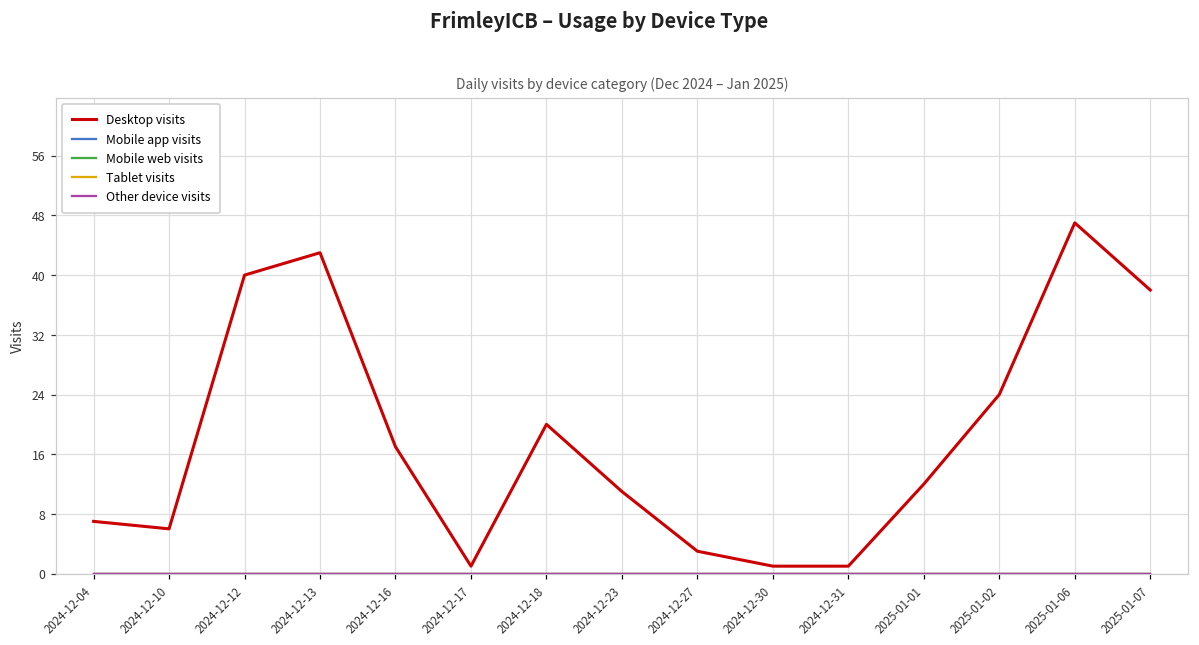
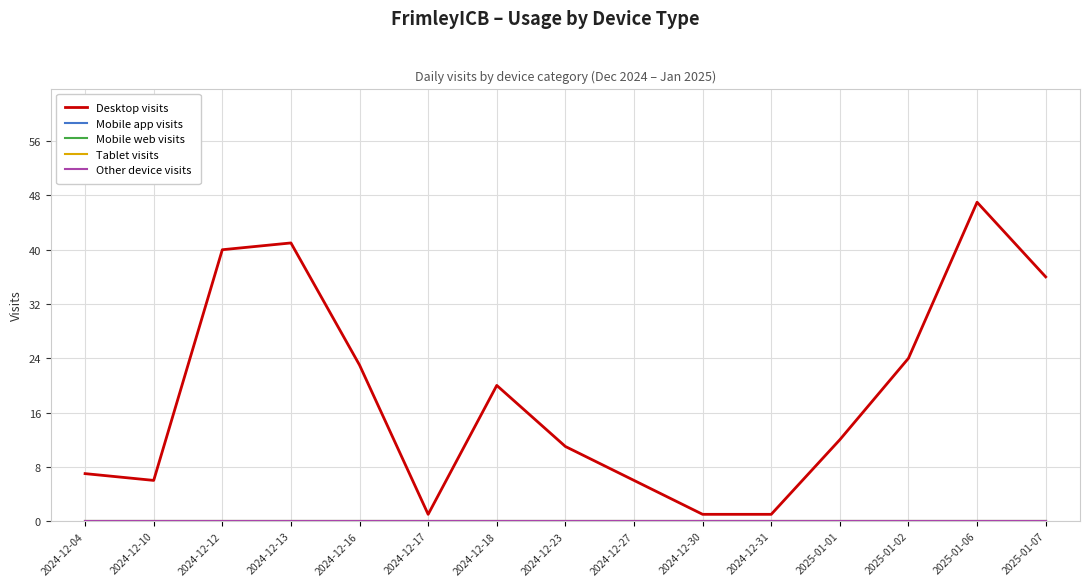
Desktop visits, 2024-12-13: 43 -> 41
Desktop visits, 2024-12-16: 17 -> 23
Desktop visits, 2024-12-27: 3 -> 6
Desktop visits, 2025-01-07: 38 -> 36
